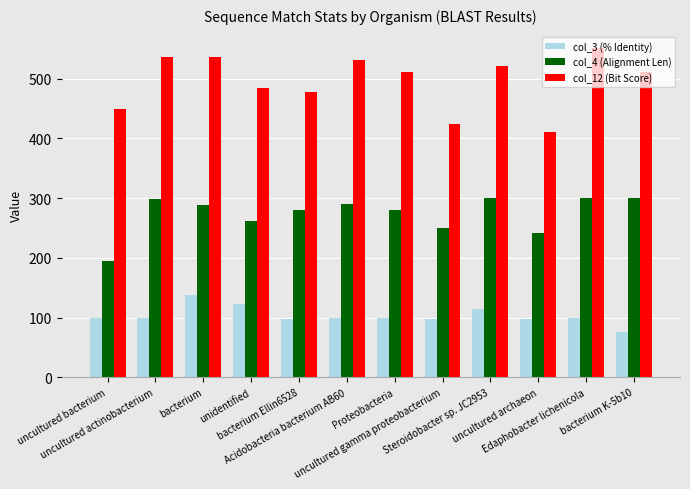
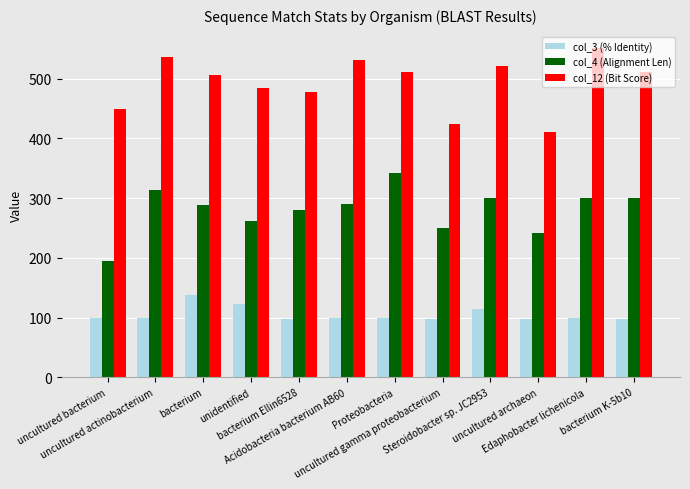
col_4 (Alignment Len), uncultured actinobacterium: 300 -> 310
col_12 (Bit Score), bacterium: 540 -> 510
col_4 (Alignment Len), Proteobacteria: 280 -> 340
col_3 (% Identity), bacterium K-5b10: 80 -> 100
